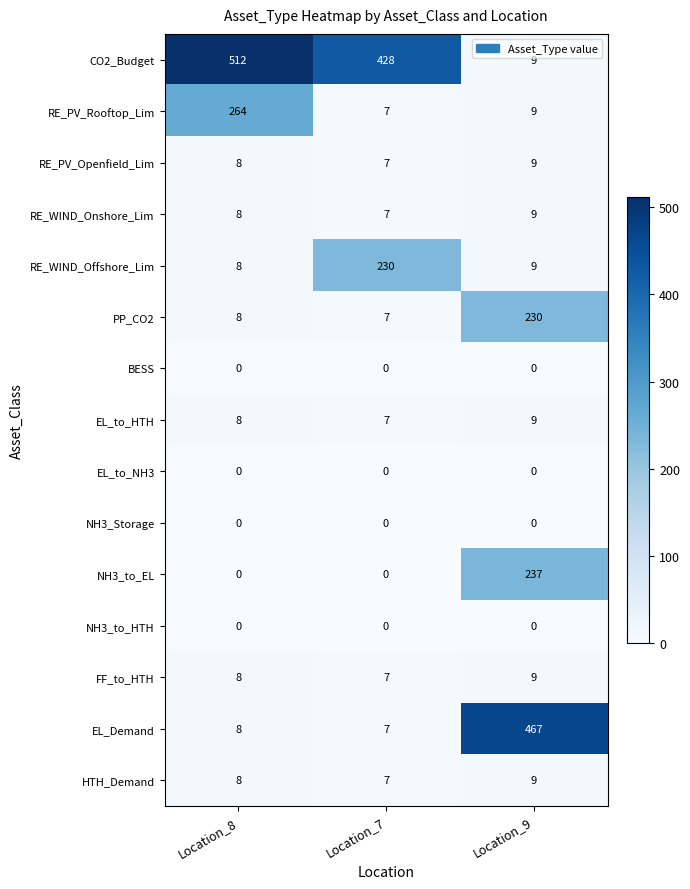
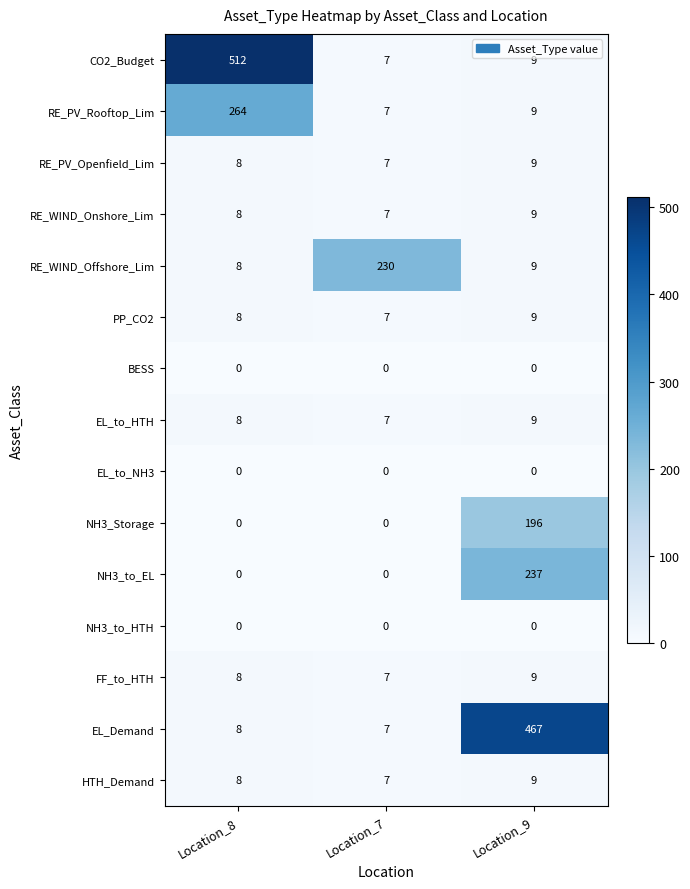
CO2_Budget, Location_7: 428 -> 7
PP_CO2, Location_9: 230 -> 9
NH3_Storage, Location_9: 0 -> 196
